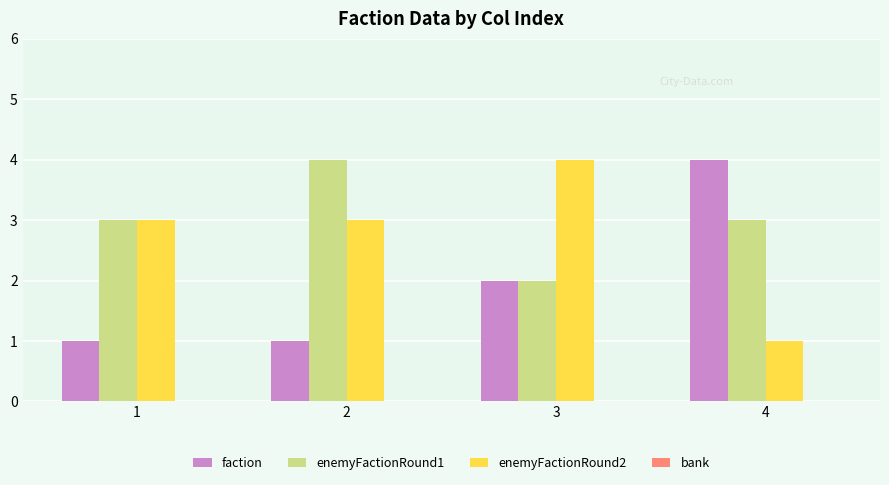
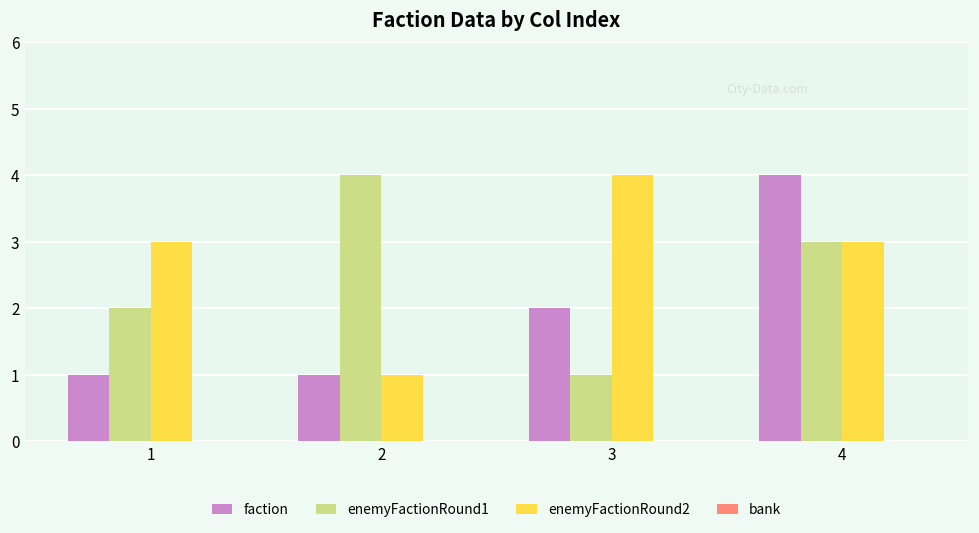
enemyFactionRound1, 1: 3 -> 2
enemyFactionRound2, 2: 3 -> 1
enemyFactionRound1, 3: 2 -> 1
enemyFactionRound2, 4: 1 -> 3
